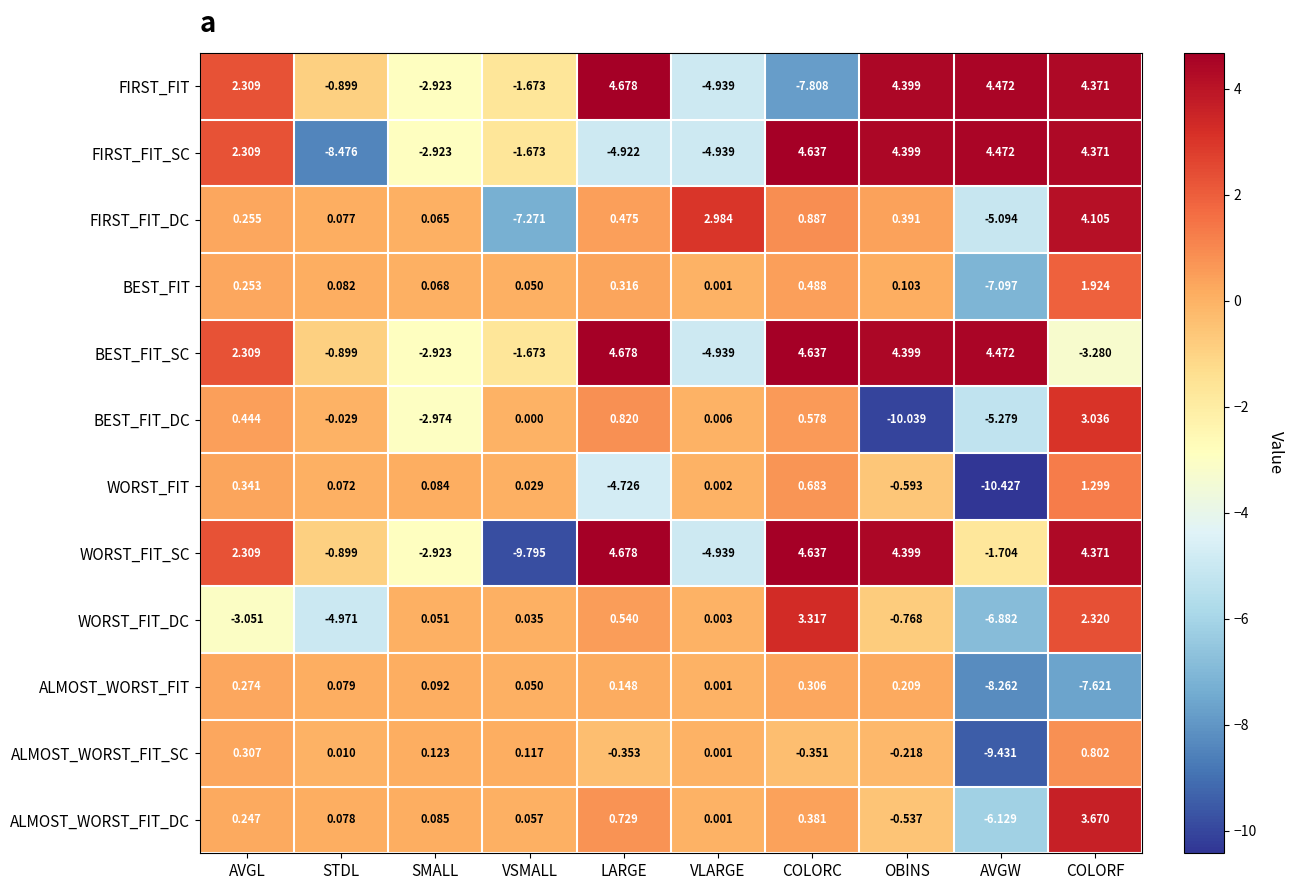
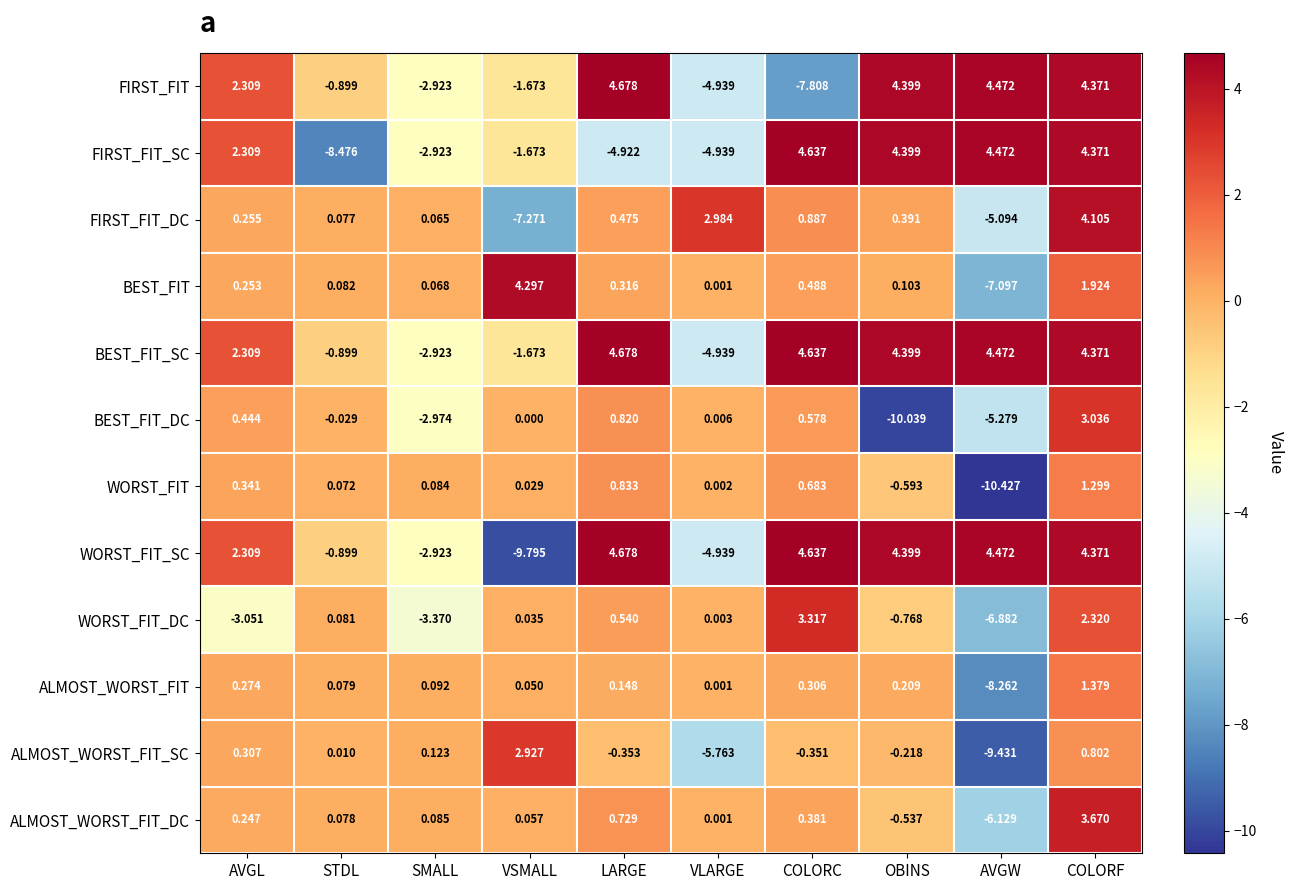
BEST_FIT, VSMALL: 0.050 -> 4.297
BEST_FIT_SC, COLORF: -3.280 -> 4.371
WORST_FIT, LARGE: -4.726 -> 0.833
WORST_FIT_SC, AVGW: -1.704 -> 4.472
WORST_FIT_DC, STDL: -4.971 -> 0.081
WORST_FIT_DC, SMALL: 0.051 -> -3.370
ALMOST_WORST_FIT, COLORF: -7.621 -> 1.379
ALMOST_WORST_FIT_SC, VSMALL: 0.117 -> 2.927
ALMOST_WORST_FIT_SC, VLARGE: 0.001 -> -5.763
